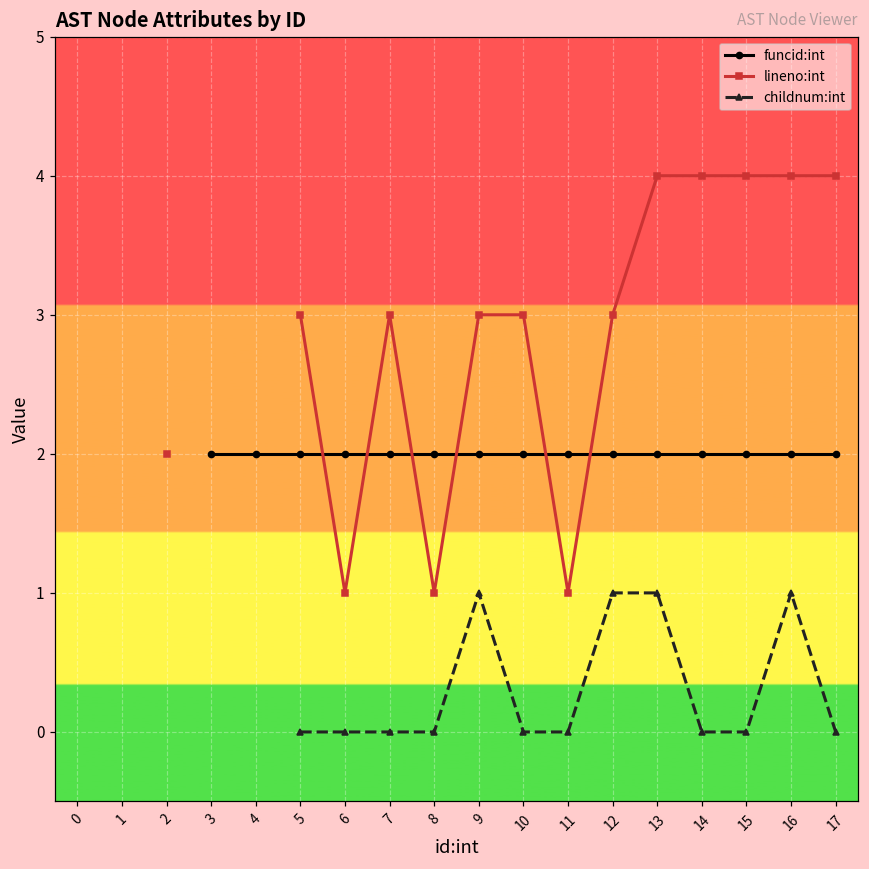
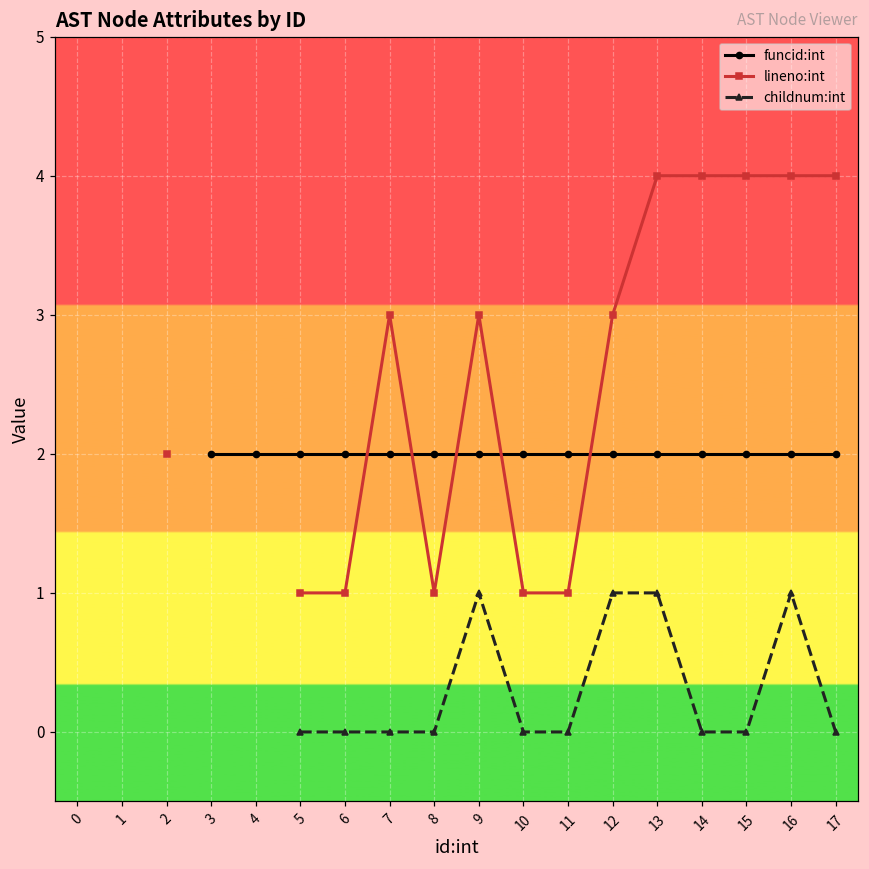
lineno:int, 5: 3 -> 1
lineno:int, 10: 3 -> 1
